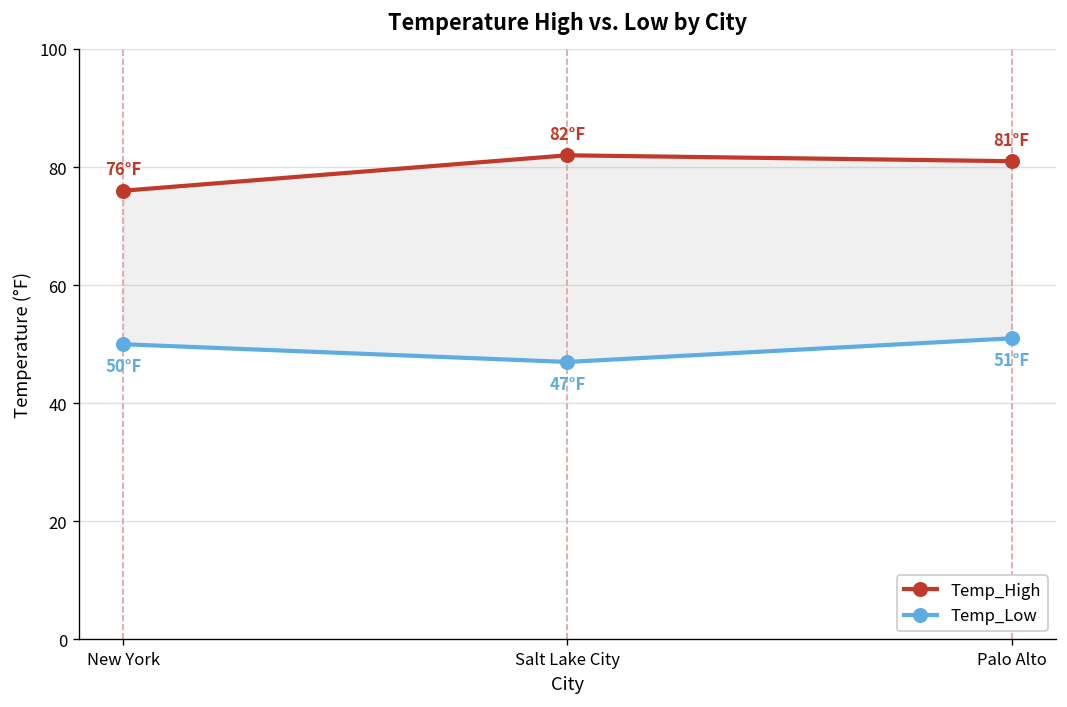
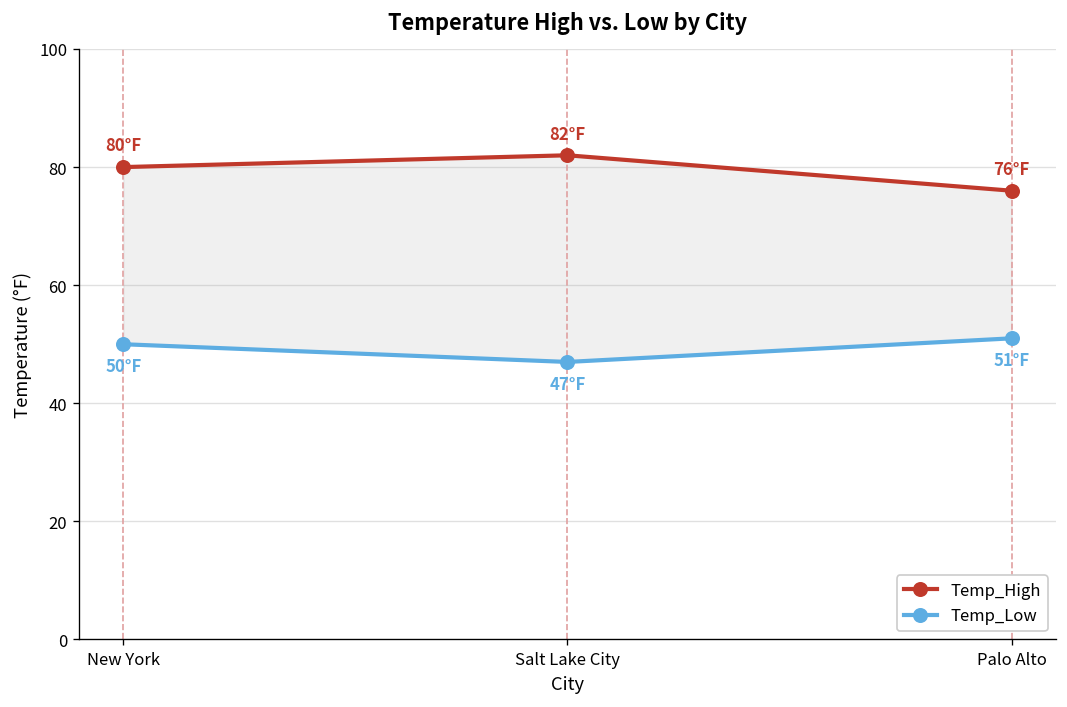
Temp_High, New York: 76°F -> 80°F
Temp_High, Palo Alto: 81°F -> 76°F
